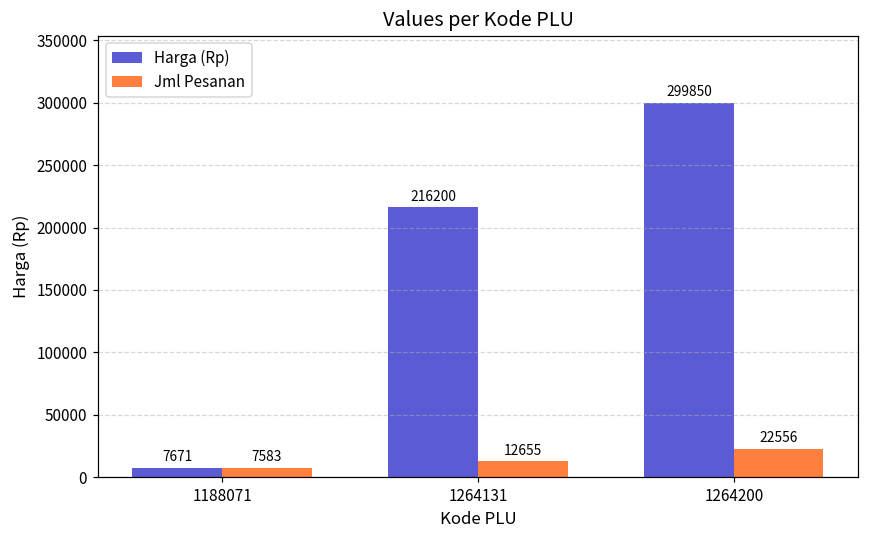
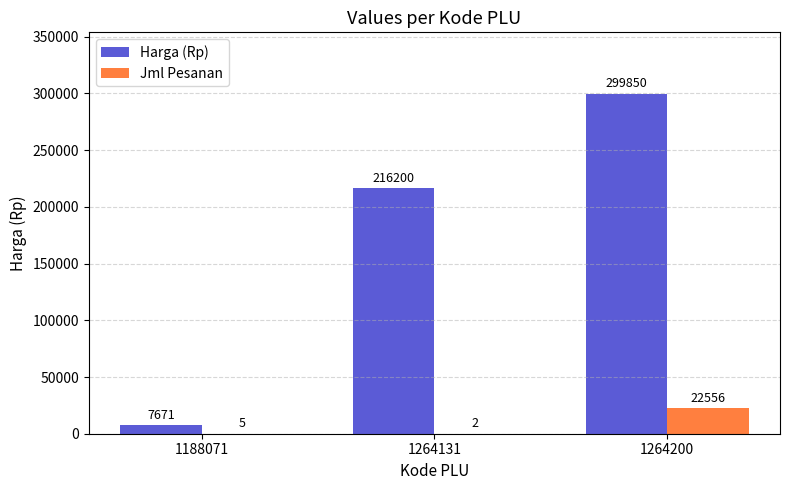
Jml Pesanan, 1188071: 7583 -> 5
Jml Pesanan, 1264131: 12655 -> 2
